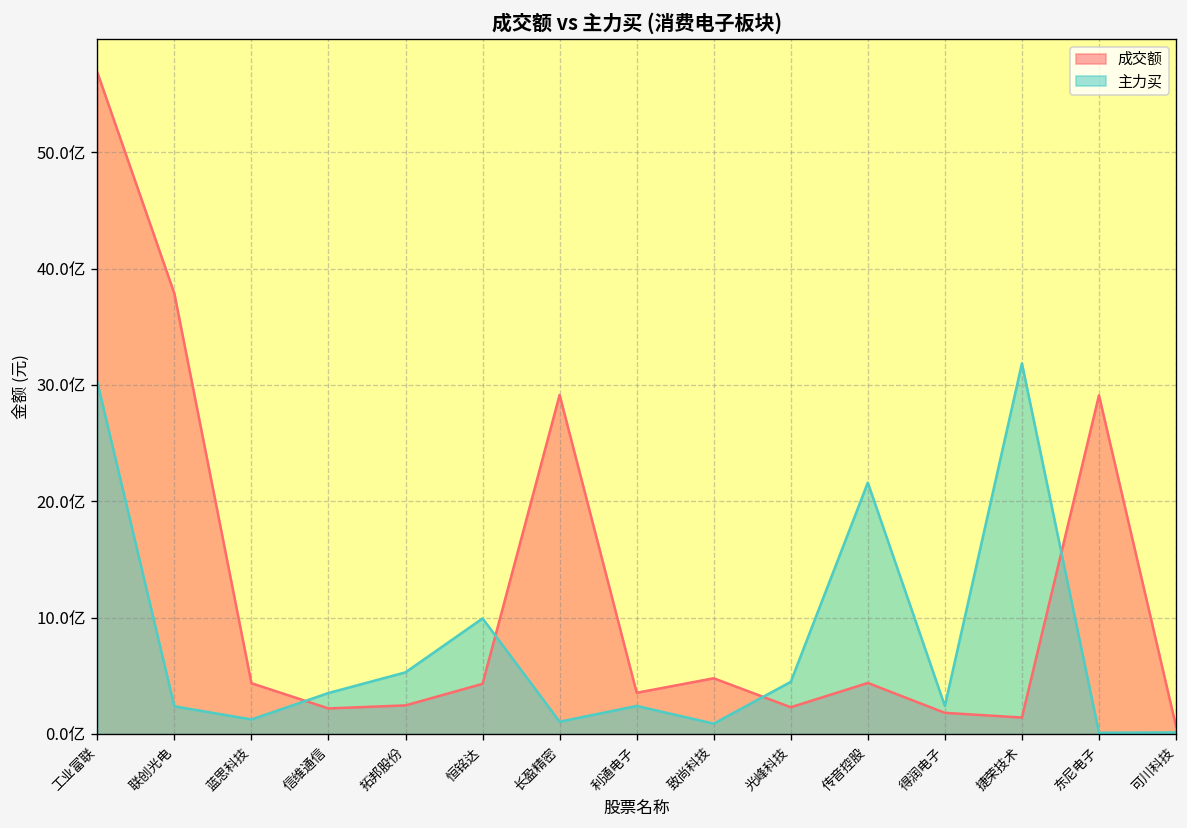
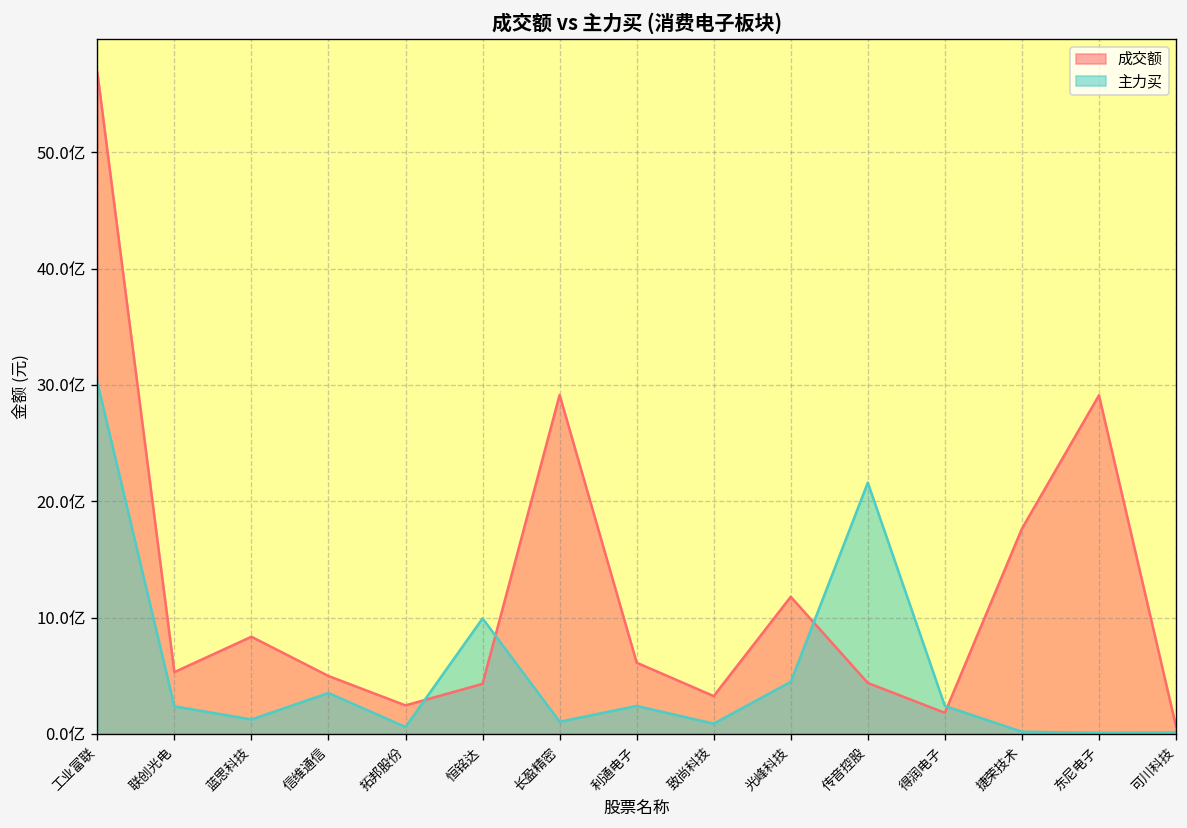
成交额, 联创光电: 38亿 -> 5亿
成交额, 蓝思科技: 4亿 -> 8亿
成交额, 信维通信: 2亿 -> 5亿
主力买, 拓邦股份: 5亿 -> 1亿
成交额, 利通电子: 4亿 -> 6亿
成交额, 致尚科技: 5亿 -> 3亿
成交额, 光峰科技: 2亿 -> 12亿
成交额, 捷荣技术: 1亿 -> 18亿
主力买, 捷荣技术: 32亿 -> 0亿
